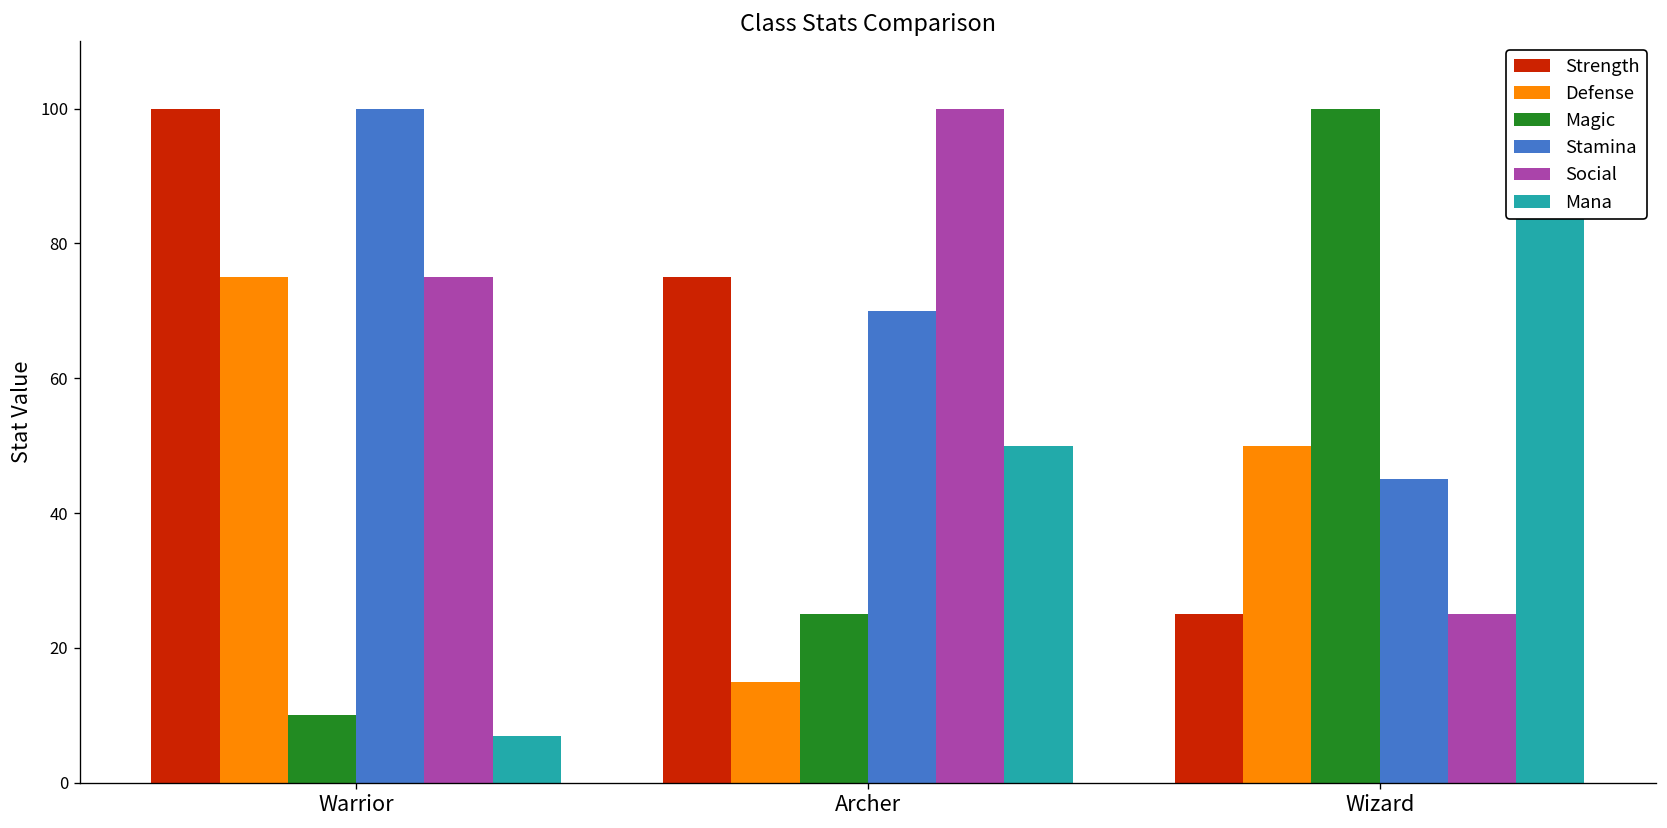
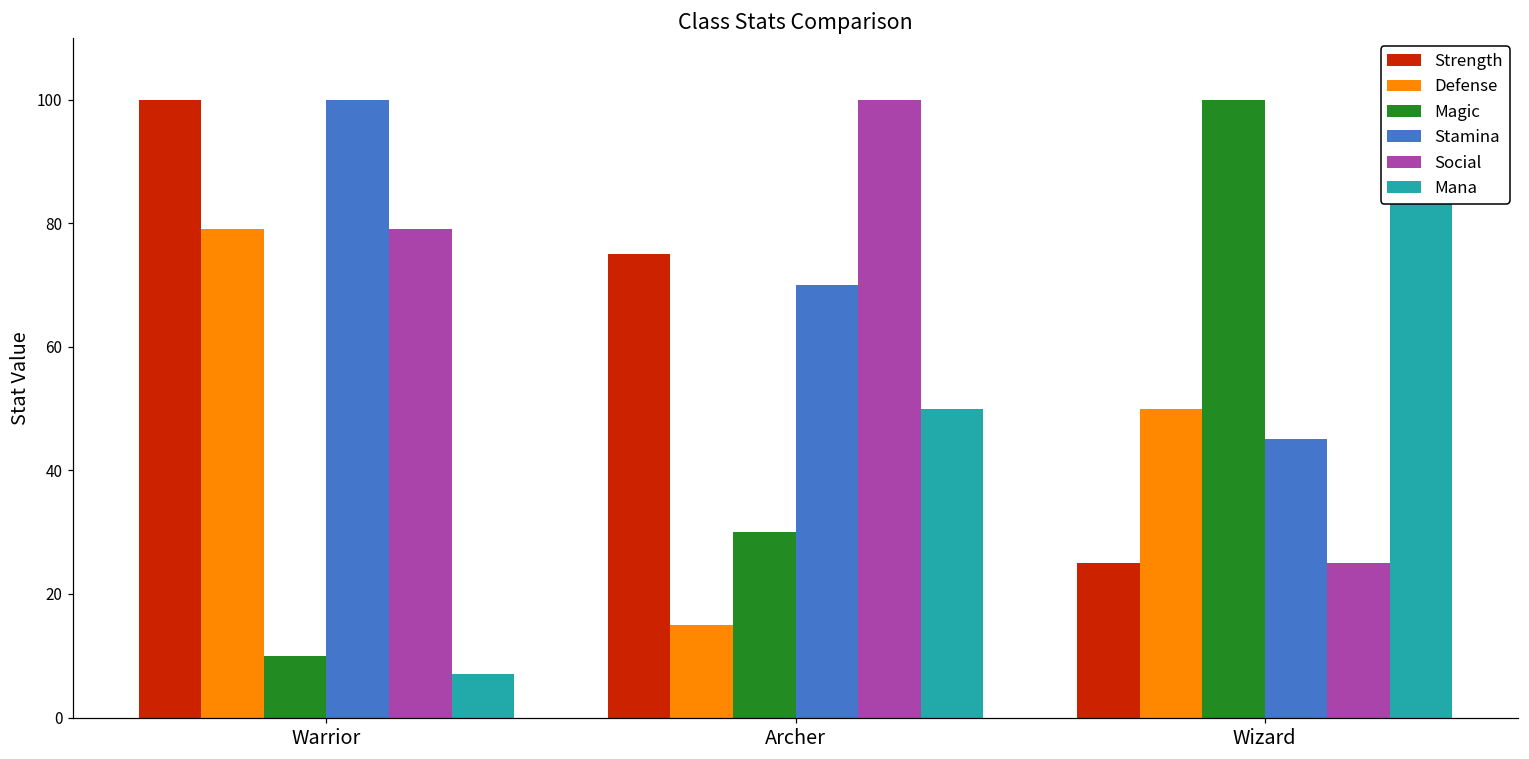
Defense, Warrior: 75 -> 79
Social, Warrior: 75 -> 79
Magic, Archer: 25 -> 30
